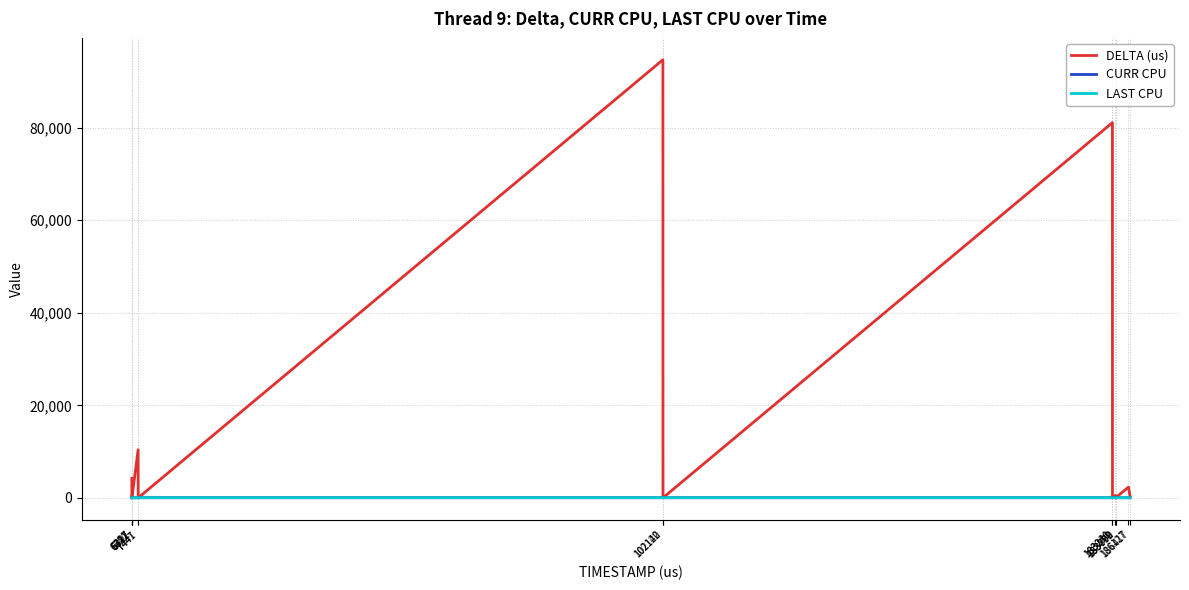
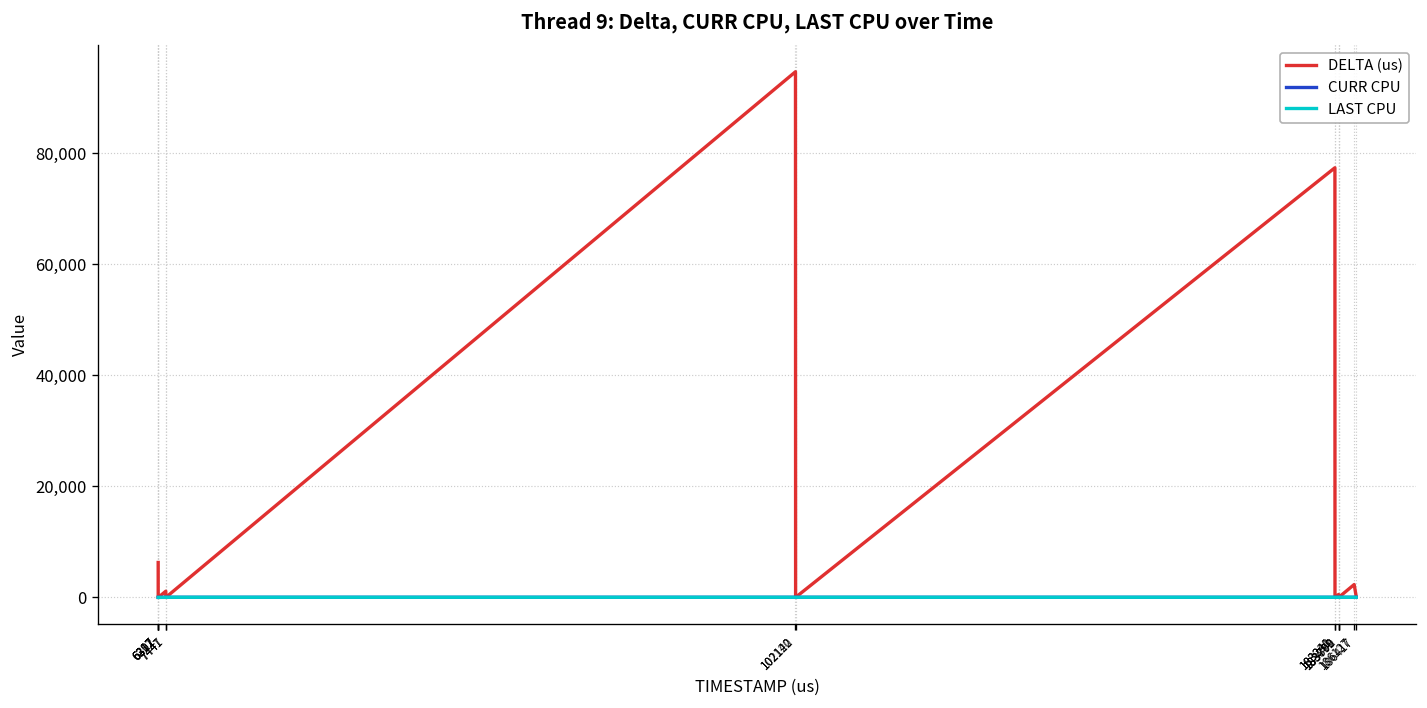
DELTA (us), 6297: 4,000 -> 6,000
DELTA (us), 7441: 10,000 -> 1,000
DELTA (us), 183230: 81,000 -> 77,000
